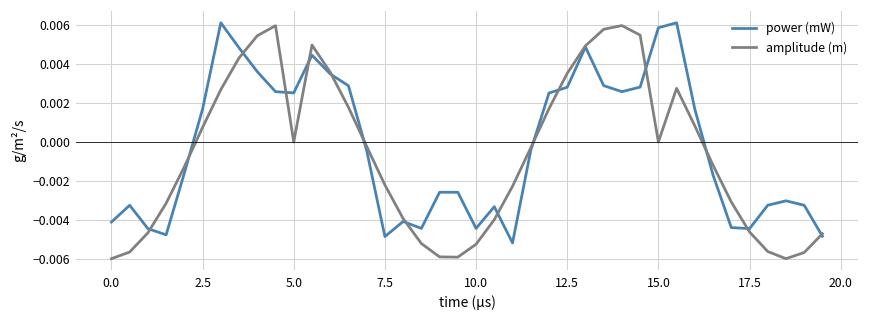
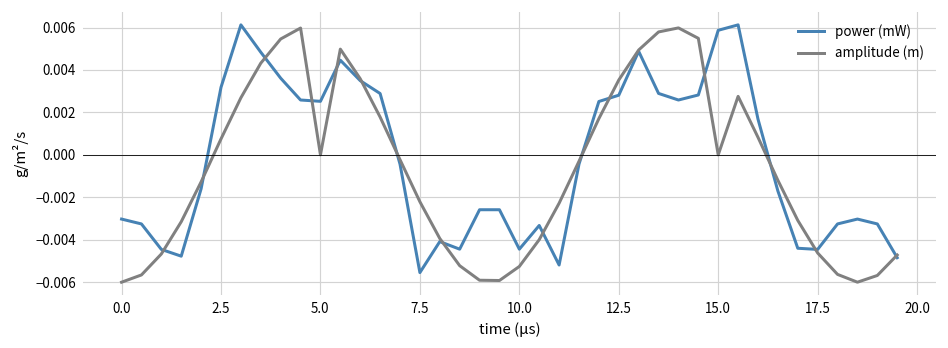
power (mW), 0.0: -0.0041 -> -0.0030
power (mW), 2.5: 0.0017 -> 0.0032
power (mW), 7.5: -0.0049 -> -0.0055
